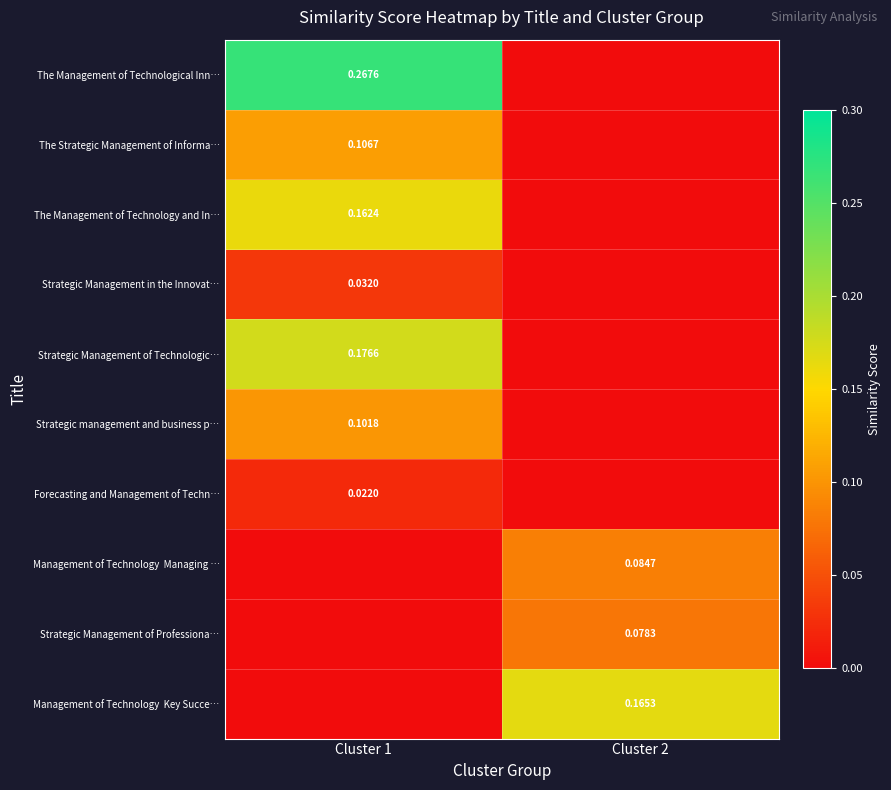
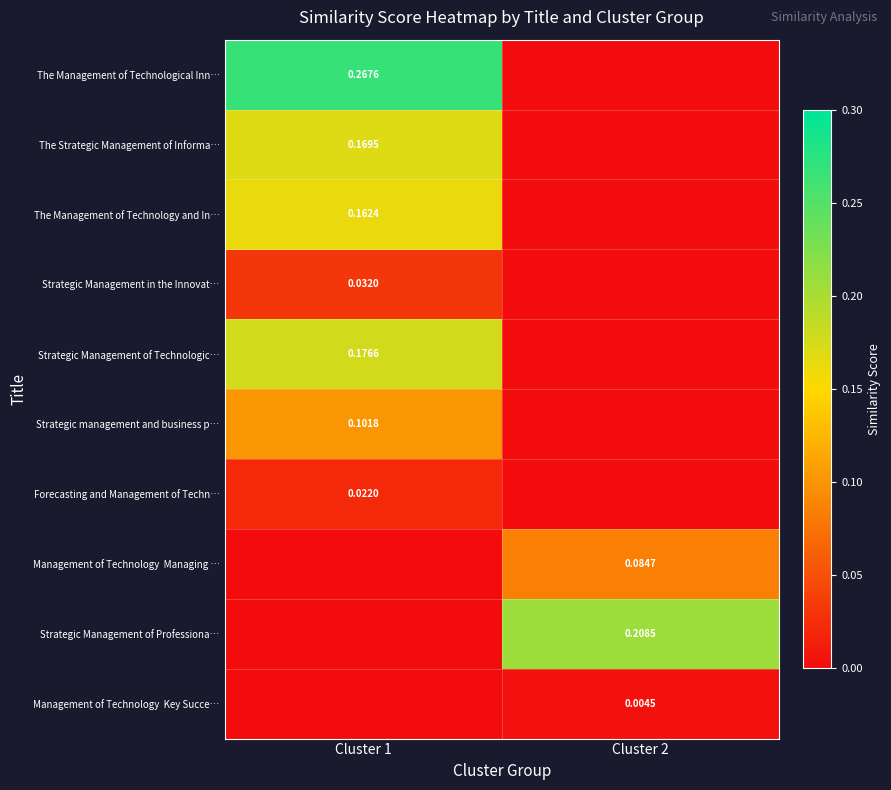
The Strategic Management of Informa…, Cluster 1: 0.1067 -> 0.1695
Strategic Management of Professiona…, Cluster 2: 0.0783 -> 0.2085
Management of Technology Key Succe…, Cluster 2: 0.1653 -> 0.0045
